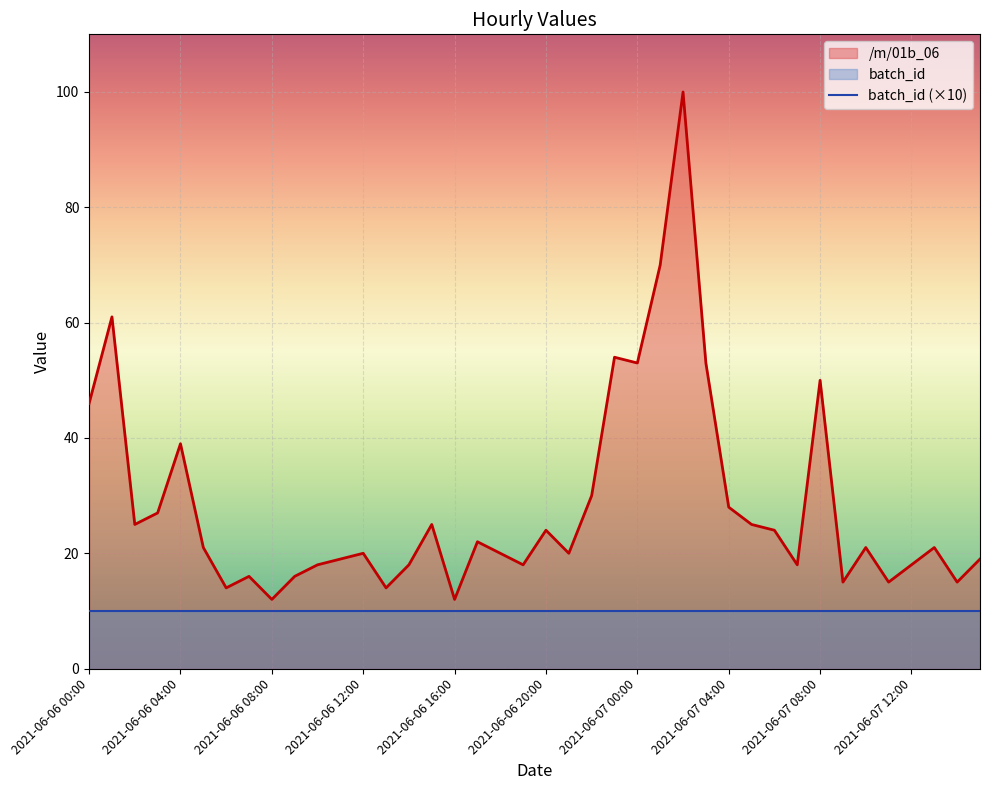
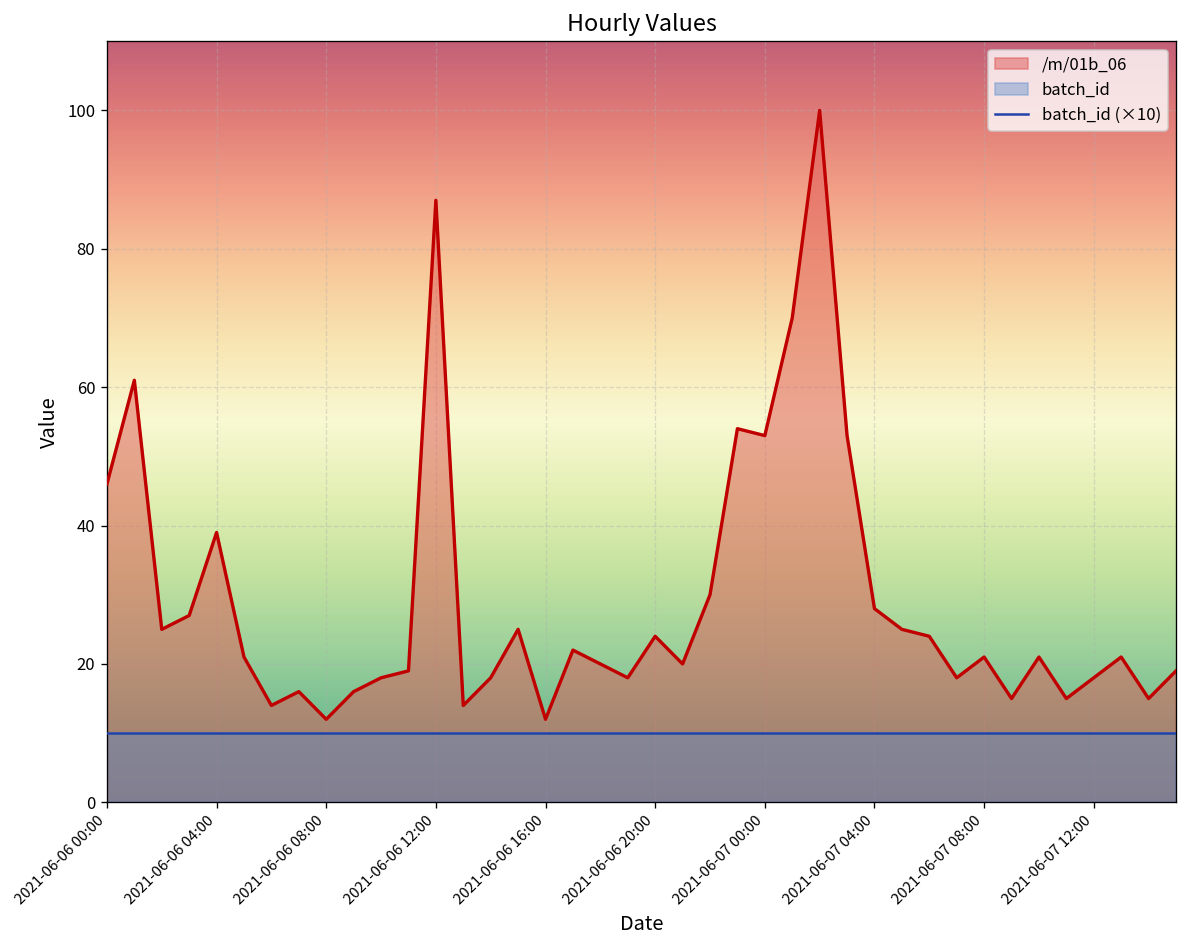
/m/01b_06, 2021-06-06 12:00: 20 -> 87
/m/01b_06, 2021-06-07 08:00: 50 -> 21
